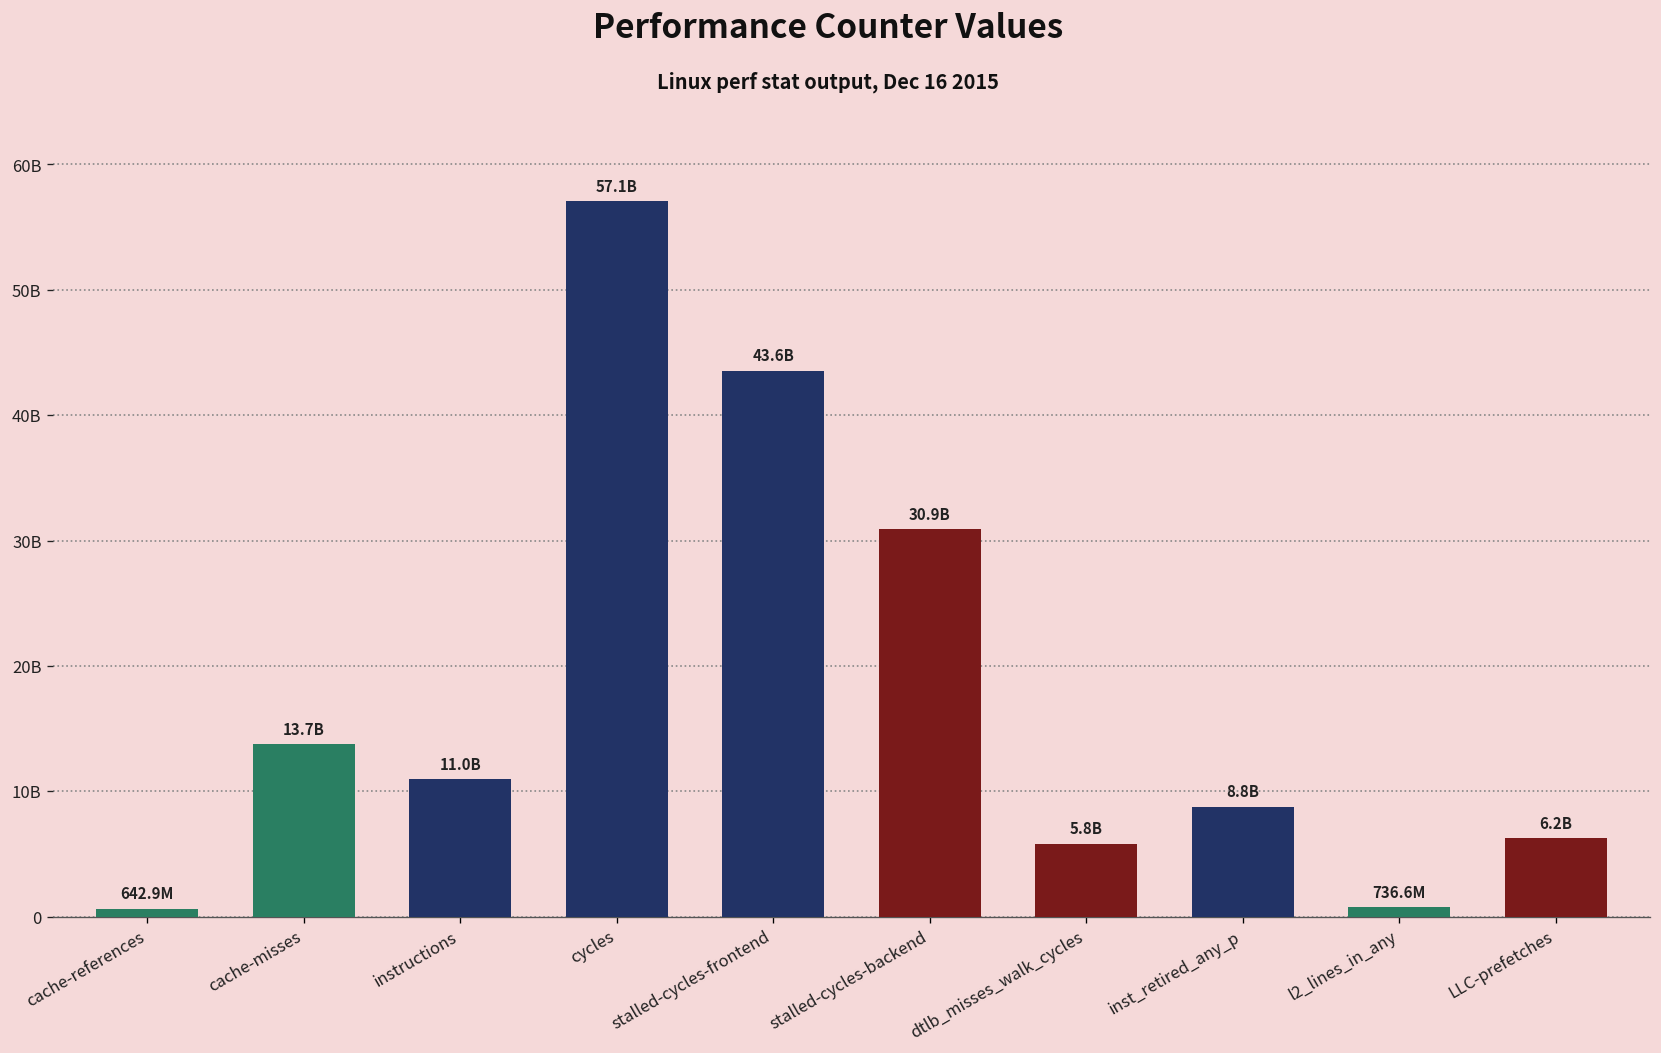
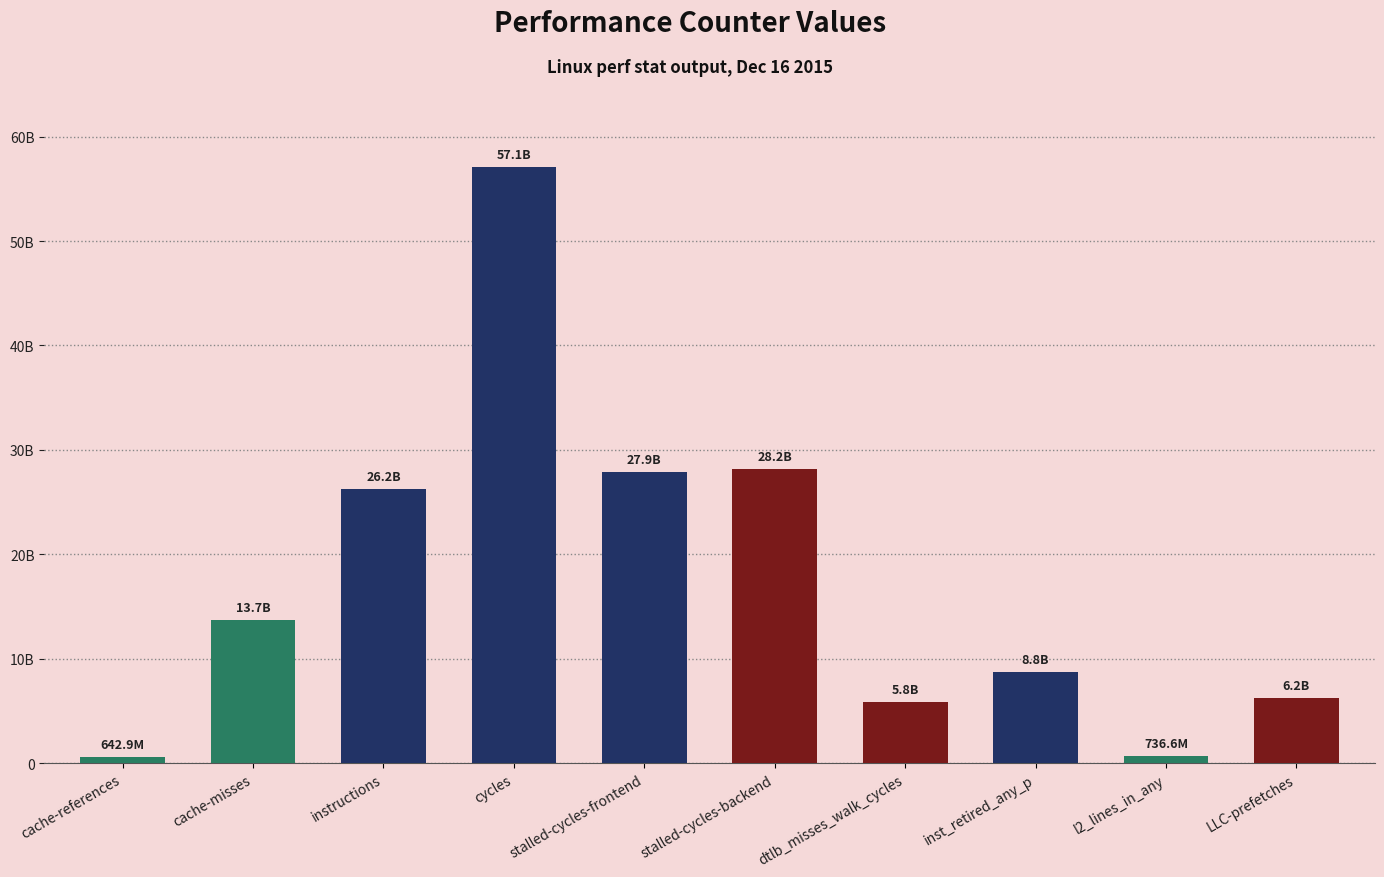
instructions: 11.0B -> 26.2B
stalled-cycles-frontend: 43.6B -> 27.9B
stalled-cycles-backend: 30.9B -> 28.2B
